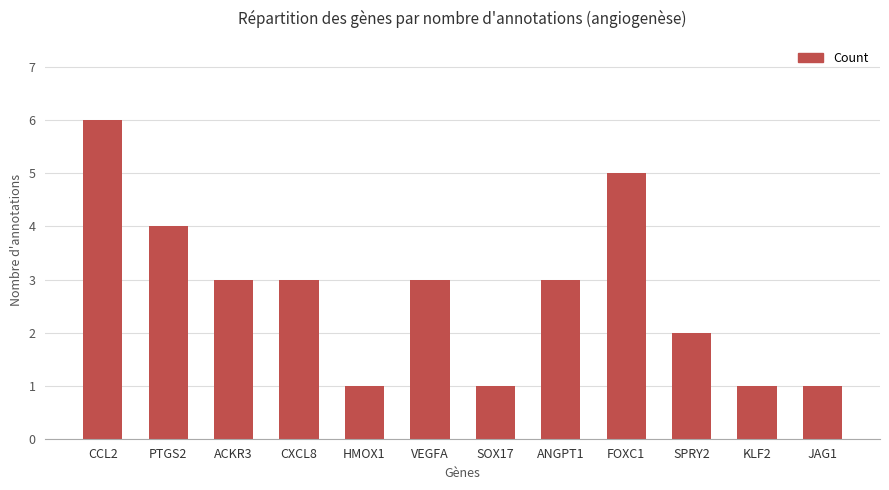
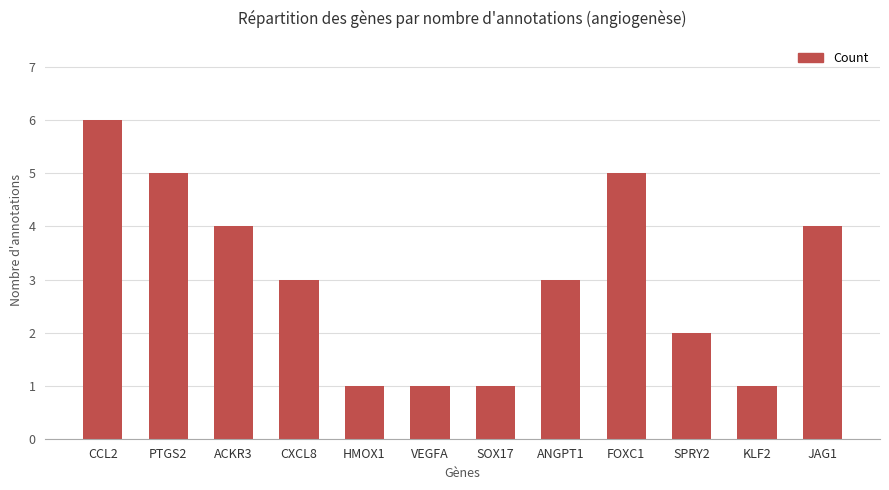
PTGS2: 4 -> 5
ACKR3: 3 -> 4
VEGFA: 3 -> 1
JAG1: 1 -> 4
